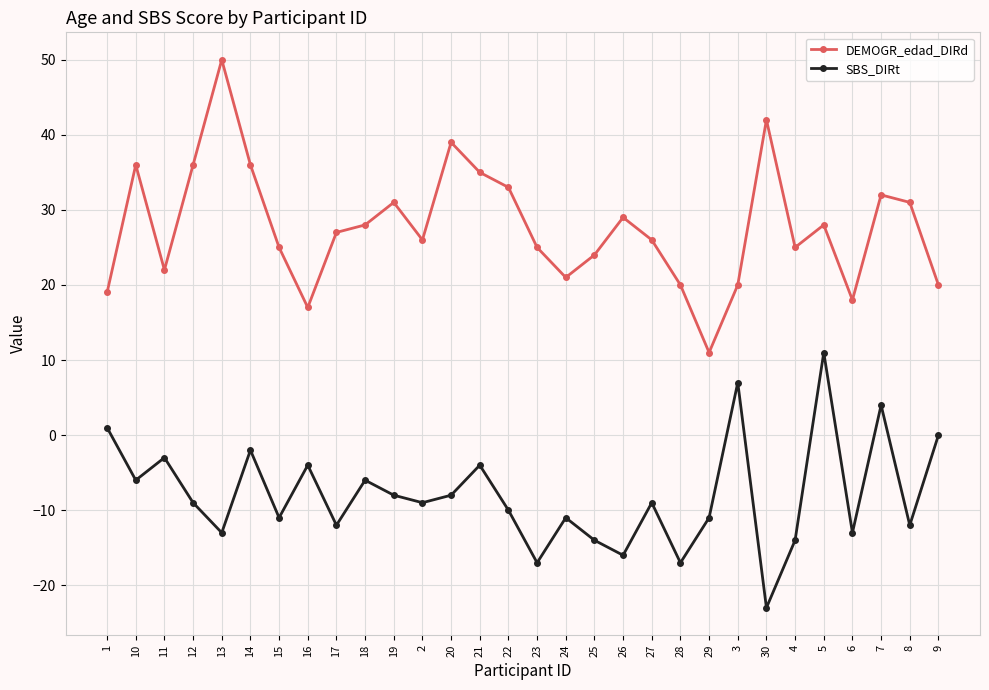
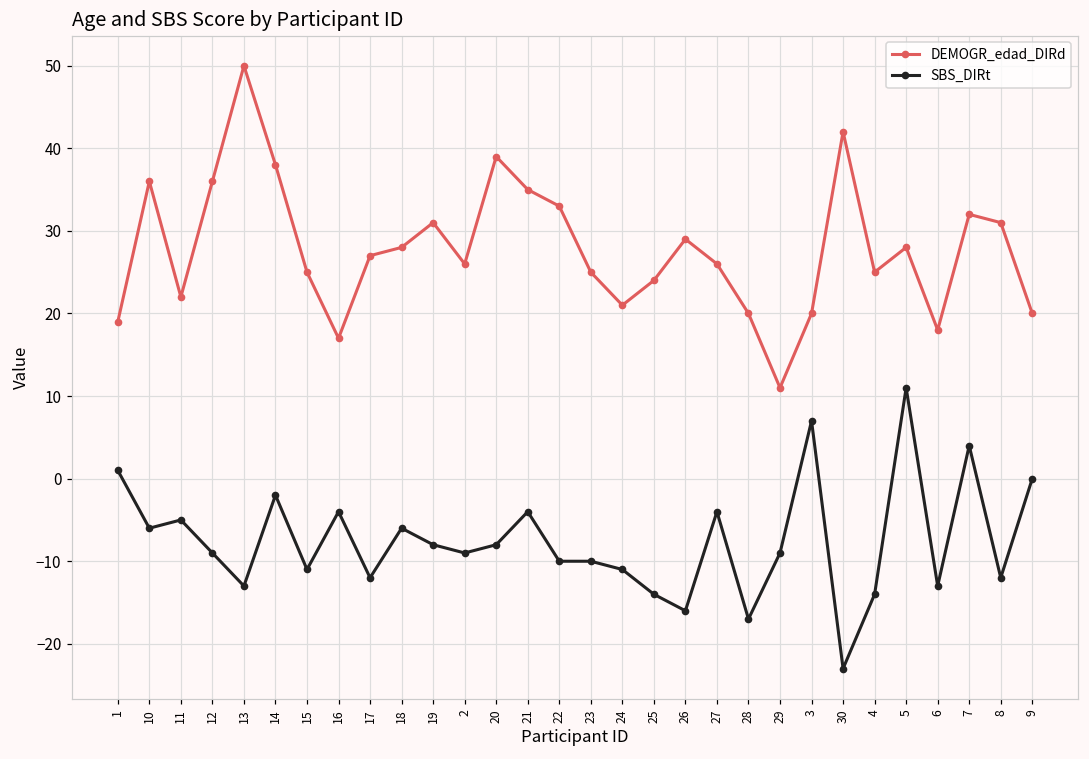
SBS_DIRt, 11: -3 -> -5
DEMOGR_edad_DIRd, 14: 36 -> 38
SBS_DIRt, 23: -17 -> -10
SBS_DIRt, 27: -9 -> -4
SBS_DIRt, 29: -11 -> -9
